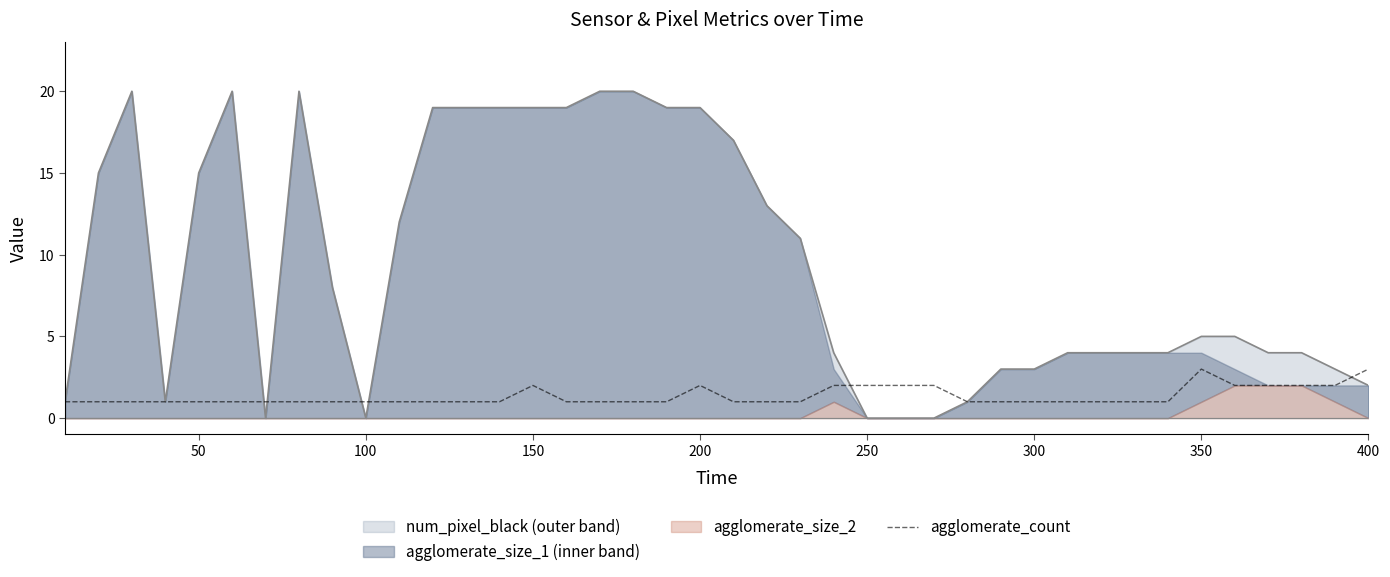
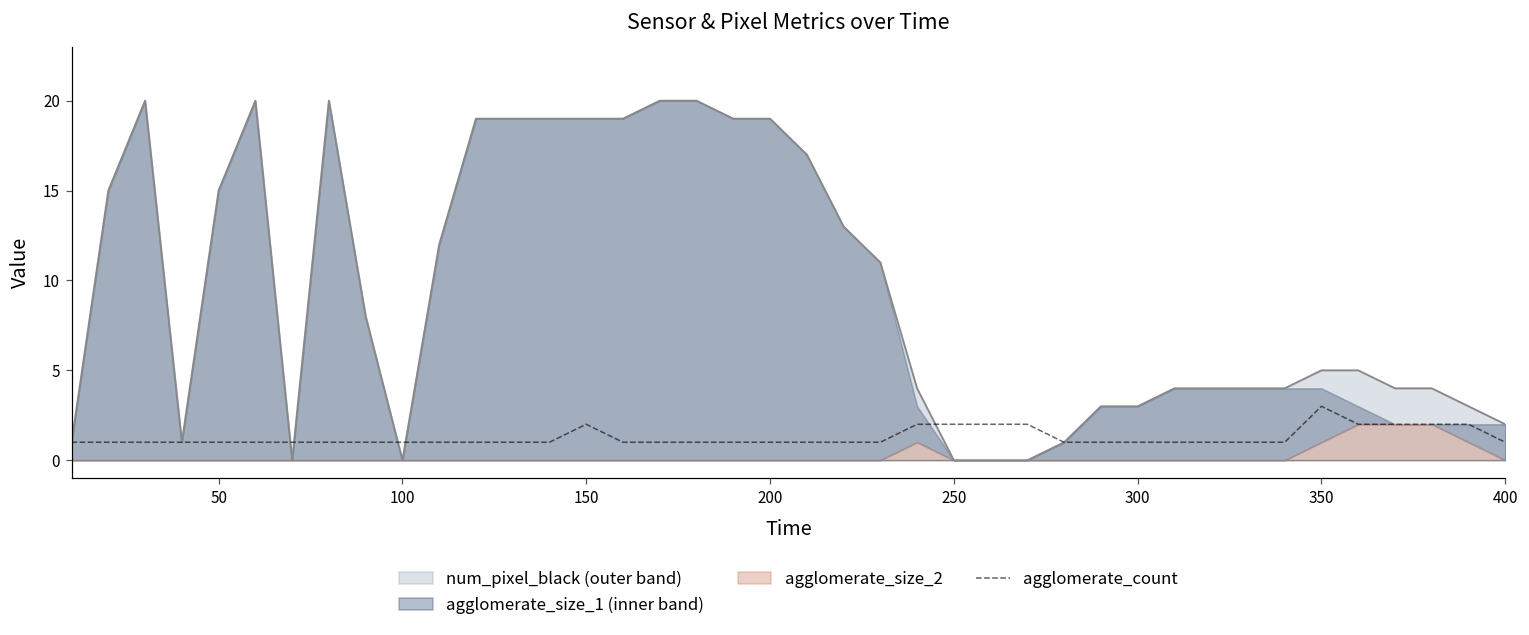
agglomerate_count, 200: 2 -> 1
agglomerate_count, 400: 3 -> 1
